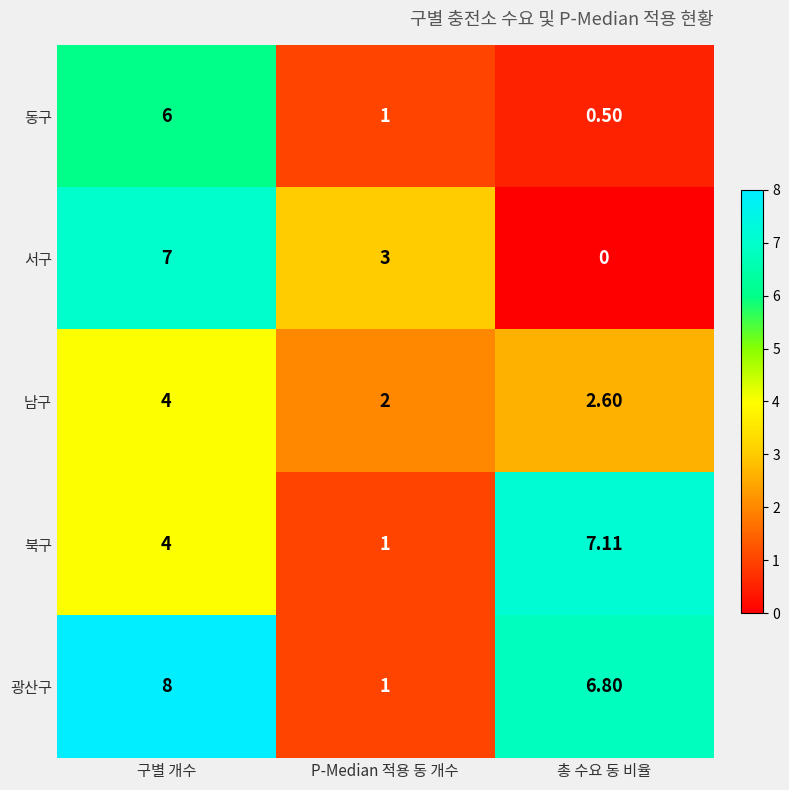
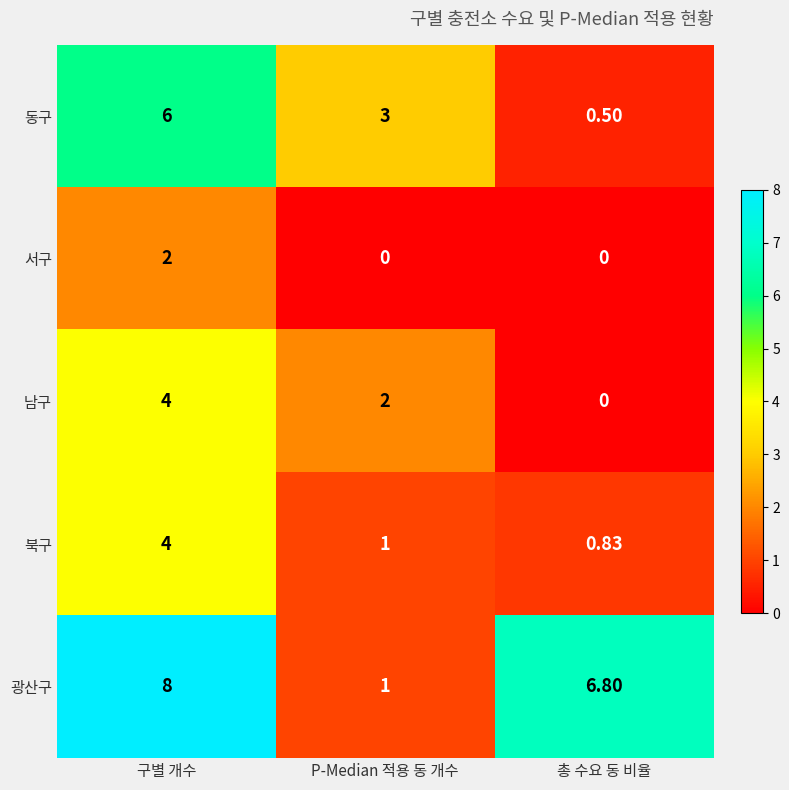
동구, P-Median 적용 동 개수: 1 -> 3
서구, 구별 개수: 7 -> 2
서구, P-Median 적용 동 개수: 3 -> 0
남구, 총 수요 동 비율: 2.60 -> 0
북구, 총 수요 동 비율: 7.11 -> 0.83
